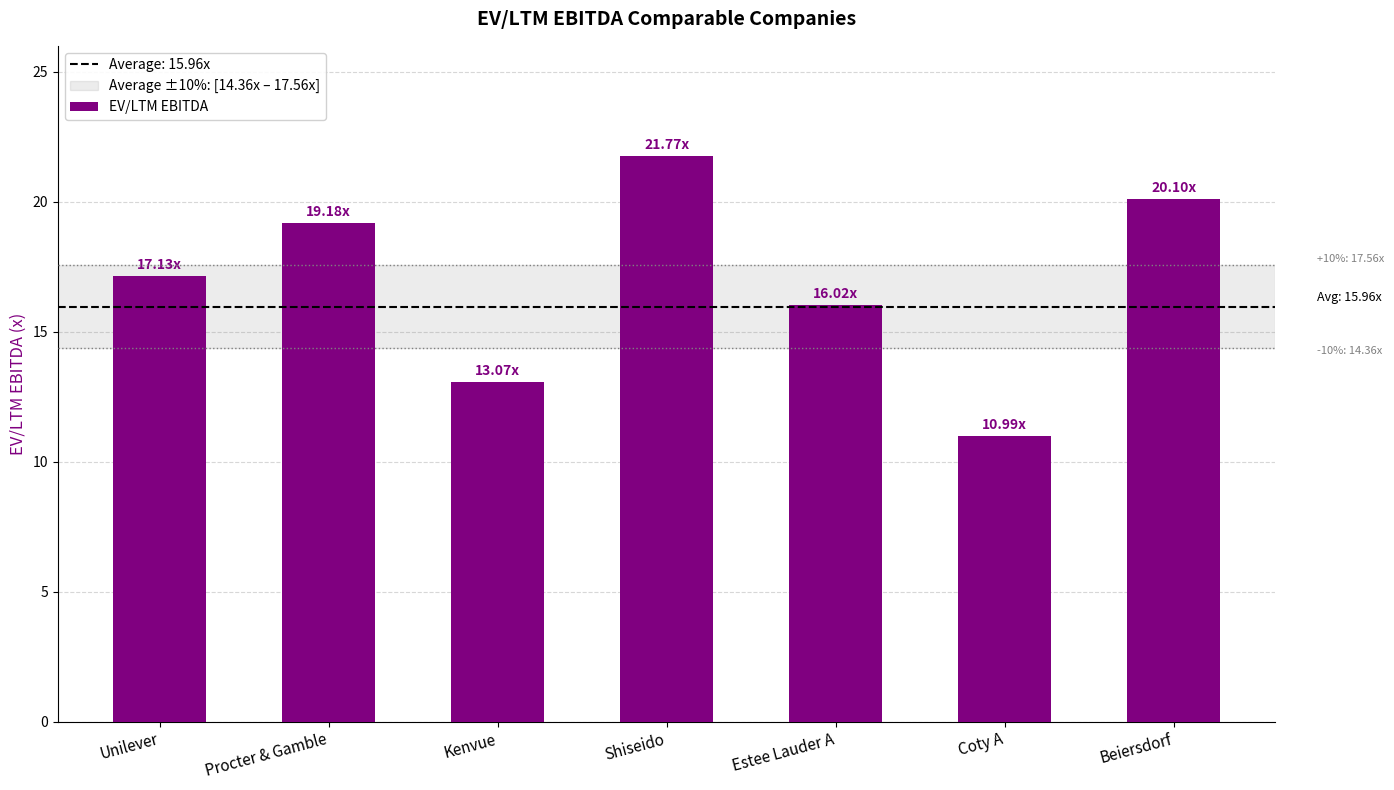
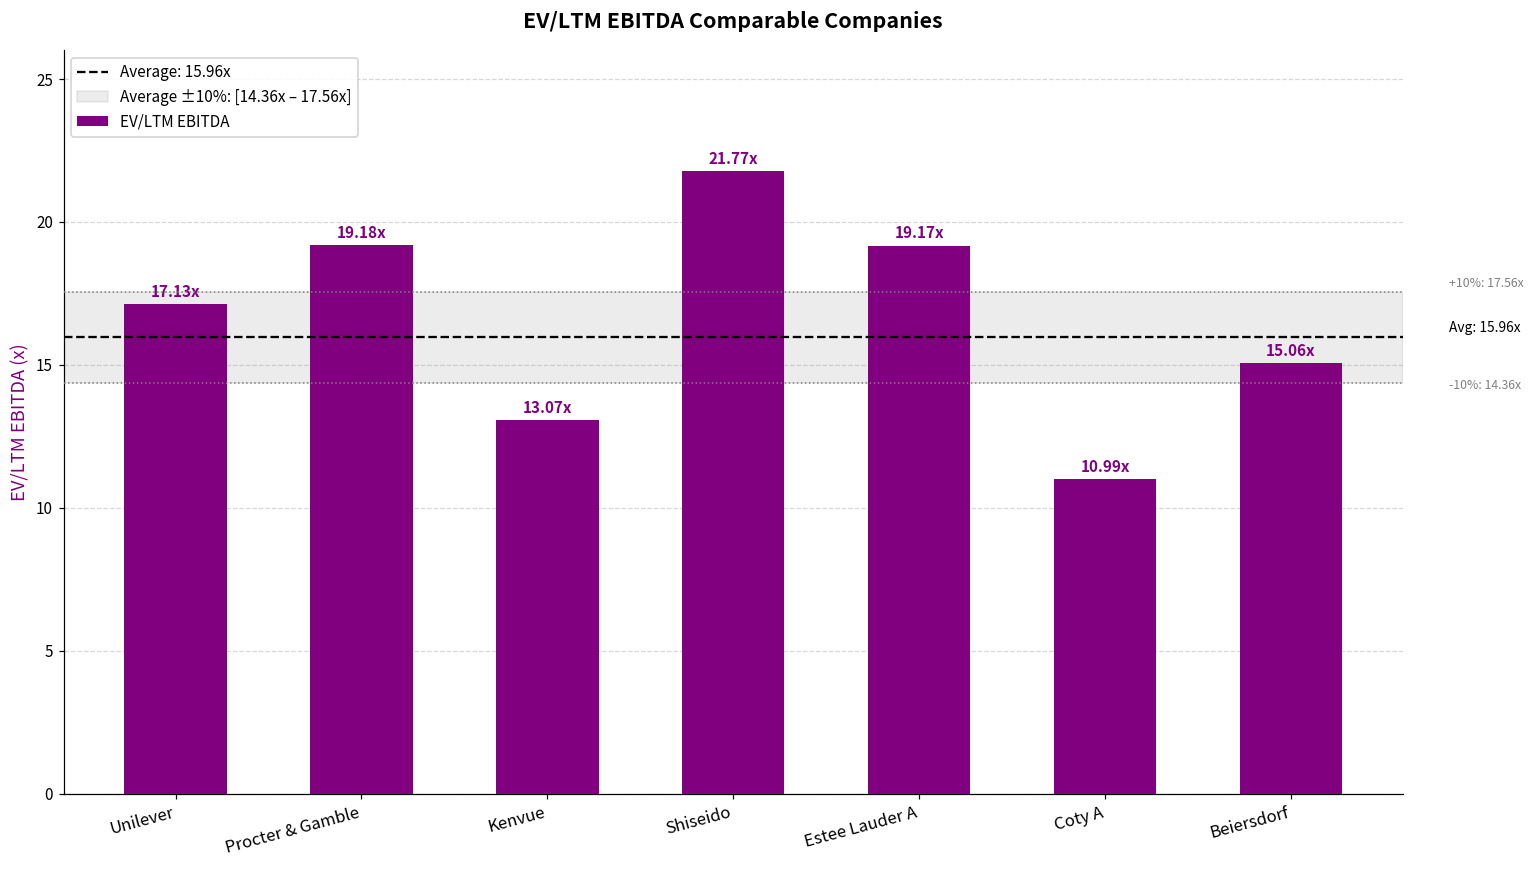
Estee Lauder A: 16.02x -> 19.17x
Beiersdorf: 20.10x -> 15.06x
